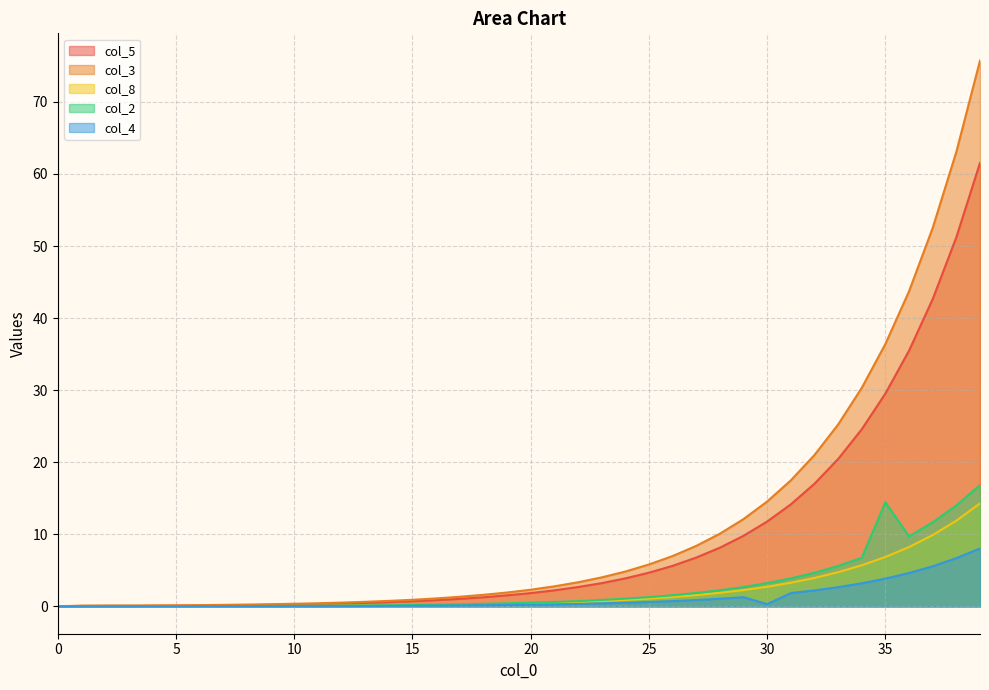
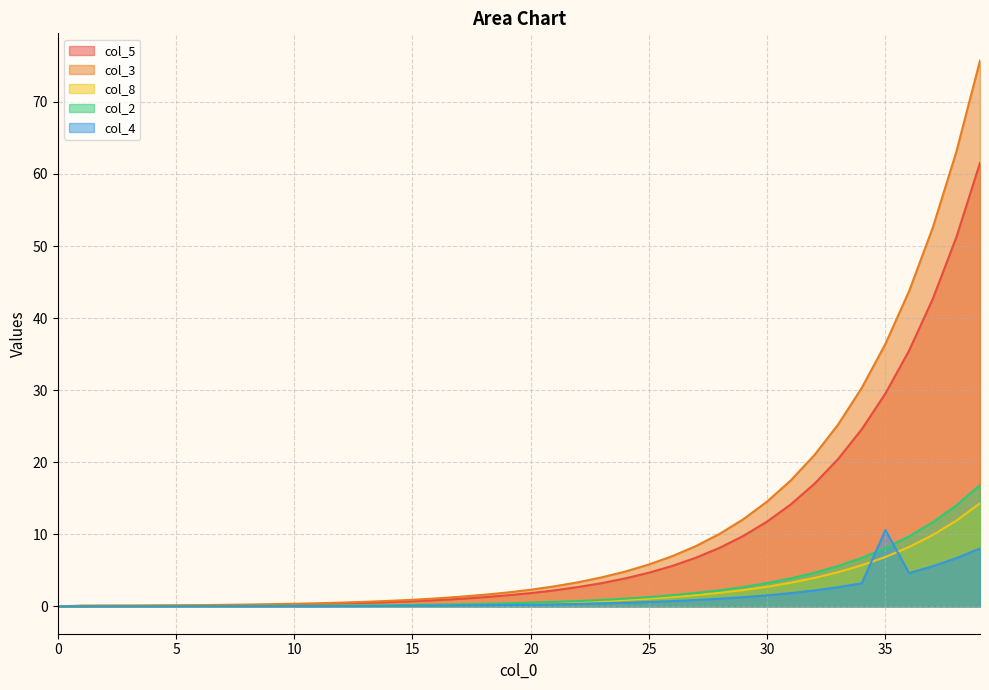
col_4, 30: 0 -> 2
col_2, 35: 14 -> 8
col_4, 35: 4 -> 11
